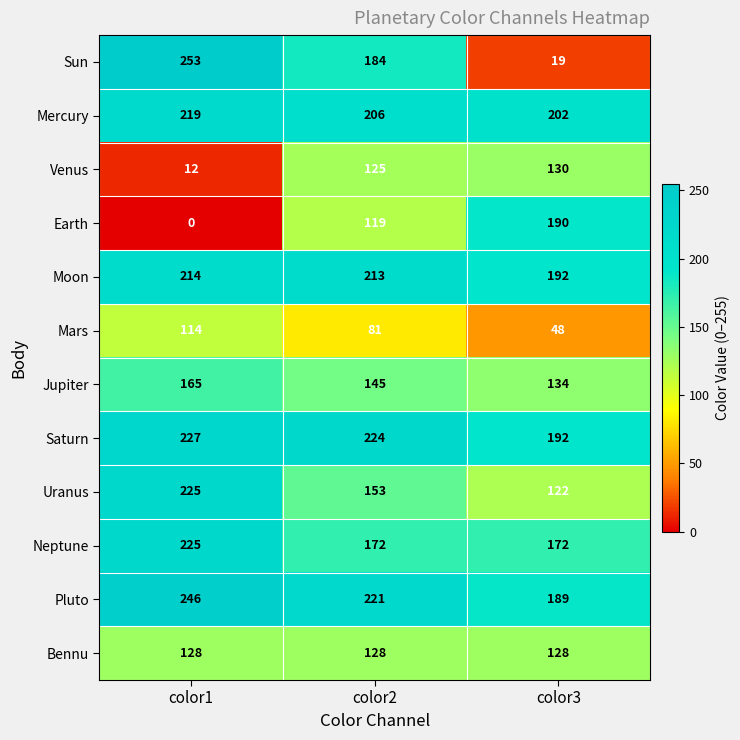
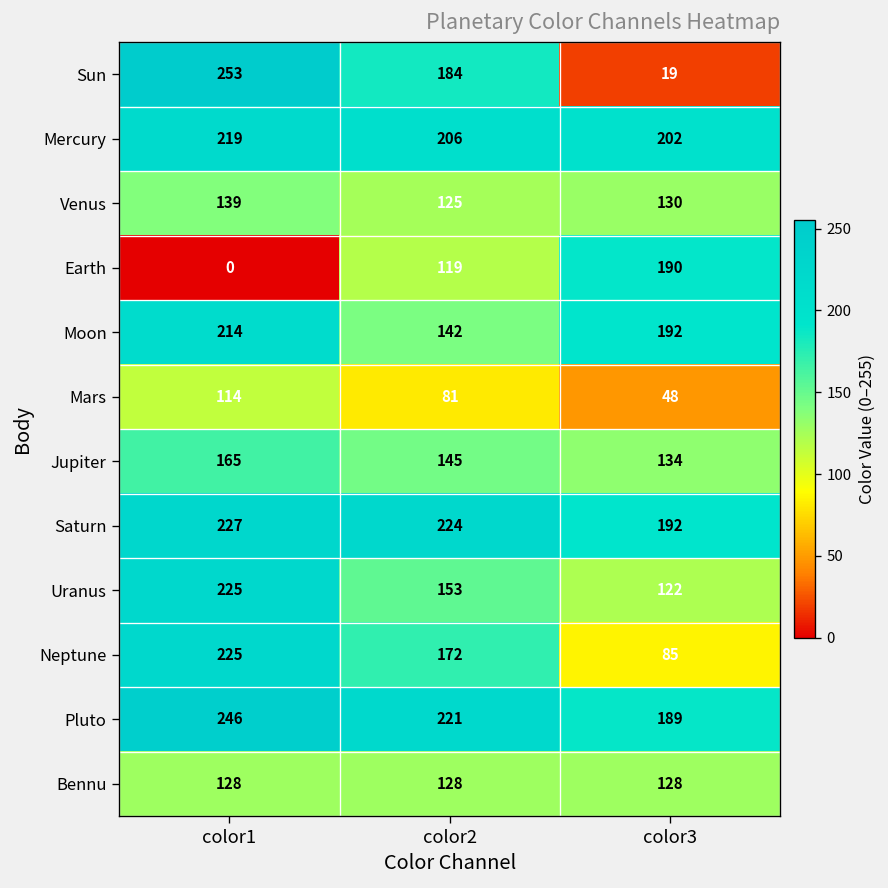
Venus, color1: 12 -> 139
Moon, color2: 213 -> 142
Neptune, color3: 172 -> 85
